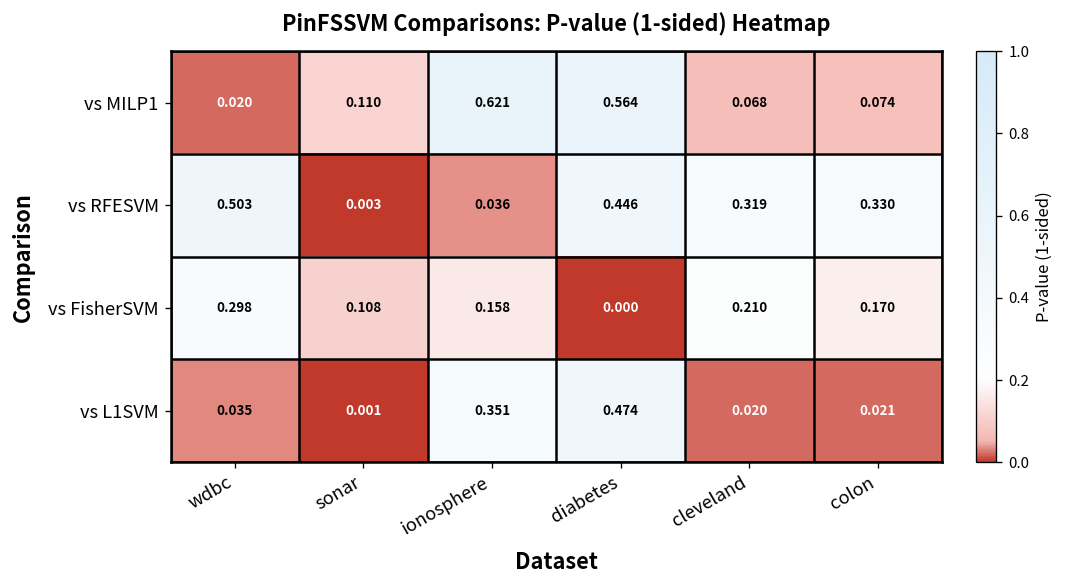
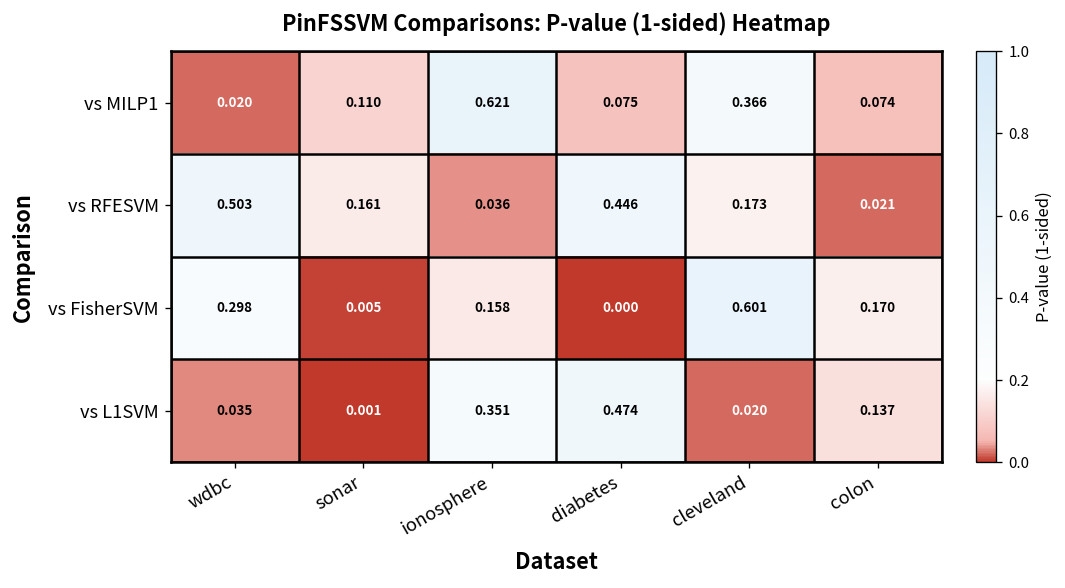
vs MILP1, diabetes: 0.564 -> 0.075
vs MILP1, cleveland: 0.068 -> 0.366
vs RFESVM, sonar: 0.003 -> 0.161
vs RFESVM, cleveland: 0.319 -> 0.173
vs RFESVM, colon: 0.330 -> 0.021
vs FisherSVM, sonar: 0.108 -> 0.005
vs FisherSVM, cleveland: 0.210 -> 0.601
vs L1SVM, colon: 0.021 -> 0.137
